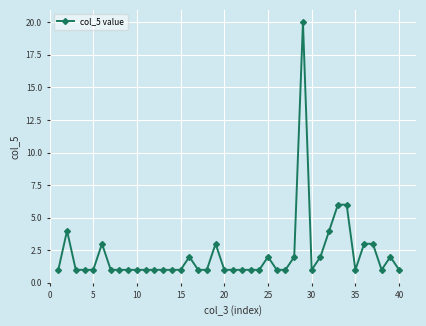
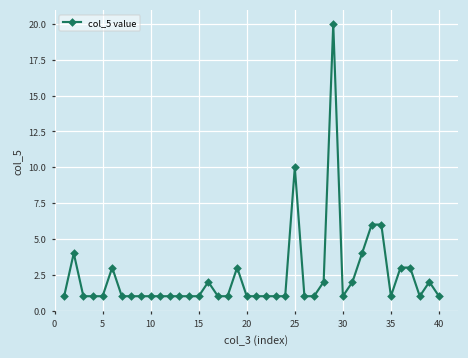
25: 2 -> 10
